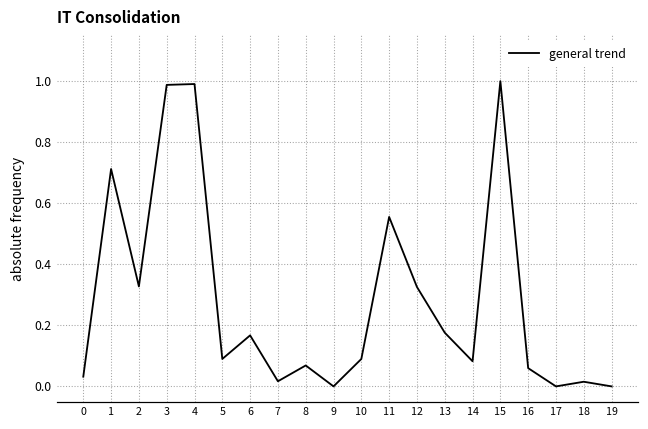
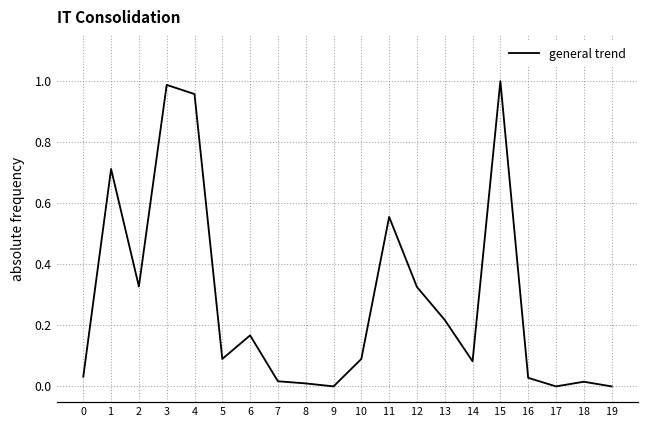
4: 0.99 -> 0.96
8: 0.07 -> 0.01
13: 0.18 -> 0.22
16: 0.06 -> 0.03
